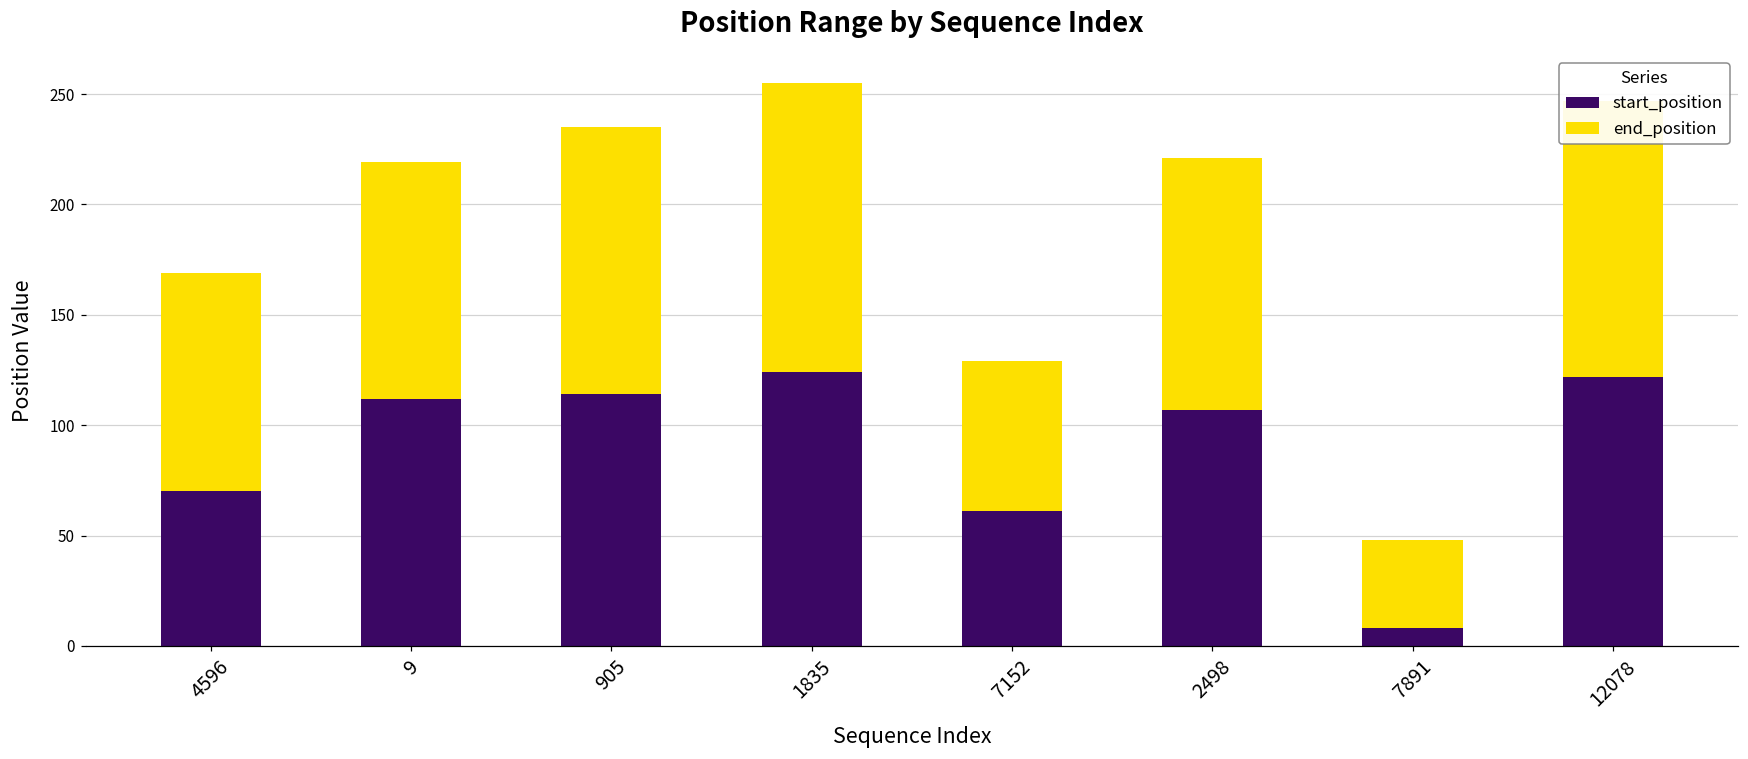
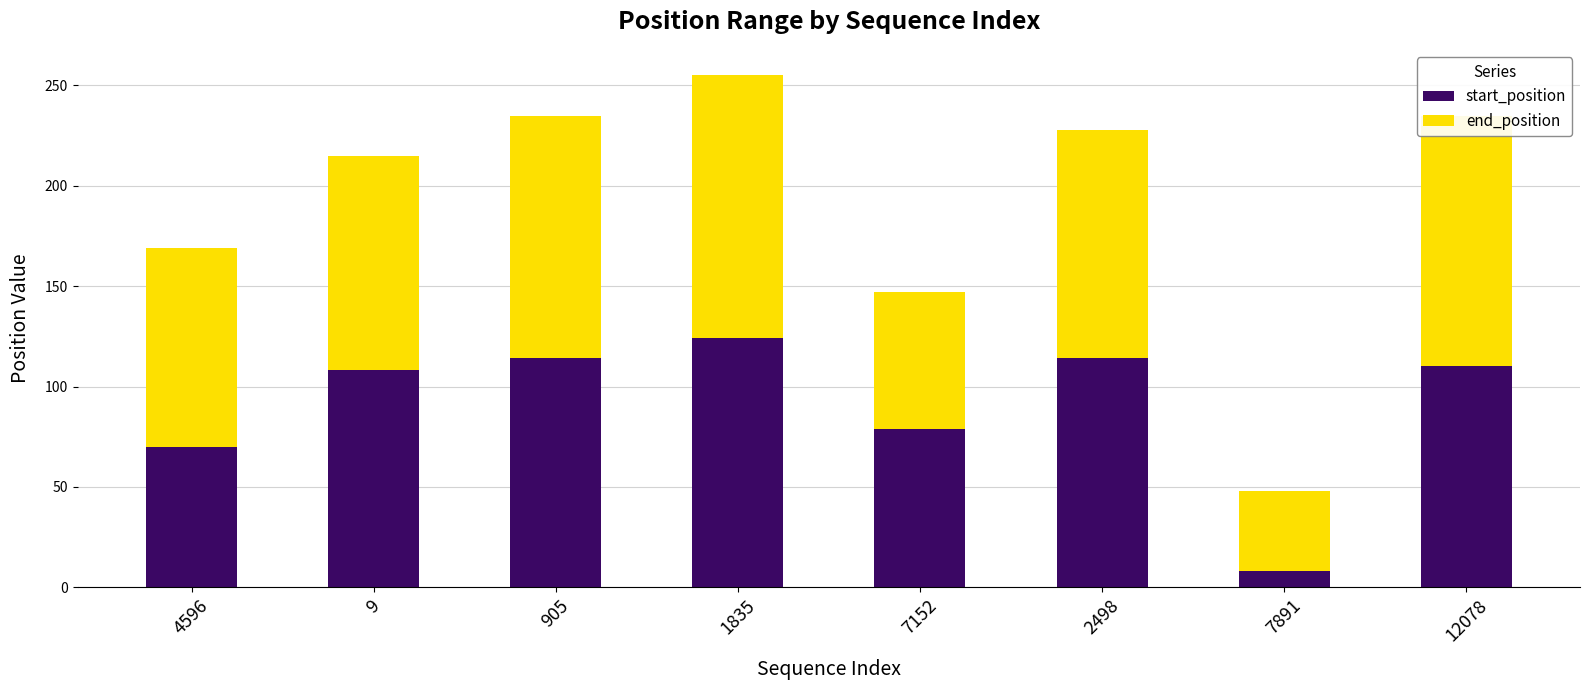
start_position, 9: 112 -> 108
start_position, 7152: 61 -> 79
start_position, 2498: 107 -> 114
start_position, 12078: 122 -> 110
